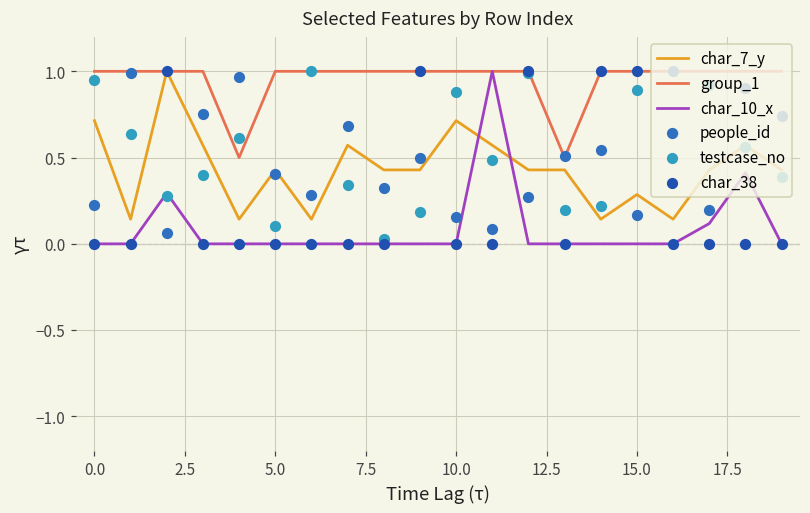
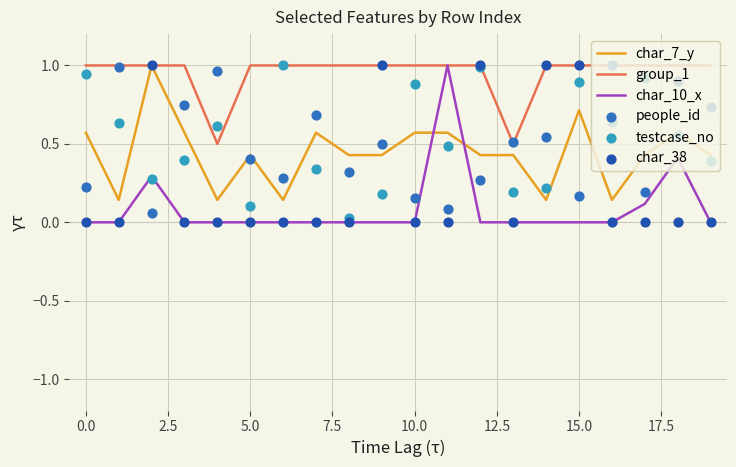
char_7_y, 0.0: 0.71 -> 0.57
char_7_y, 10.0: 0.71 -> 0.57
char_7_y, 15.0: 0.29 -> 0.71
